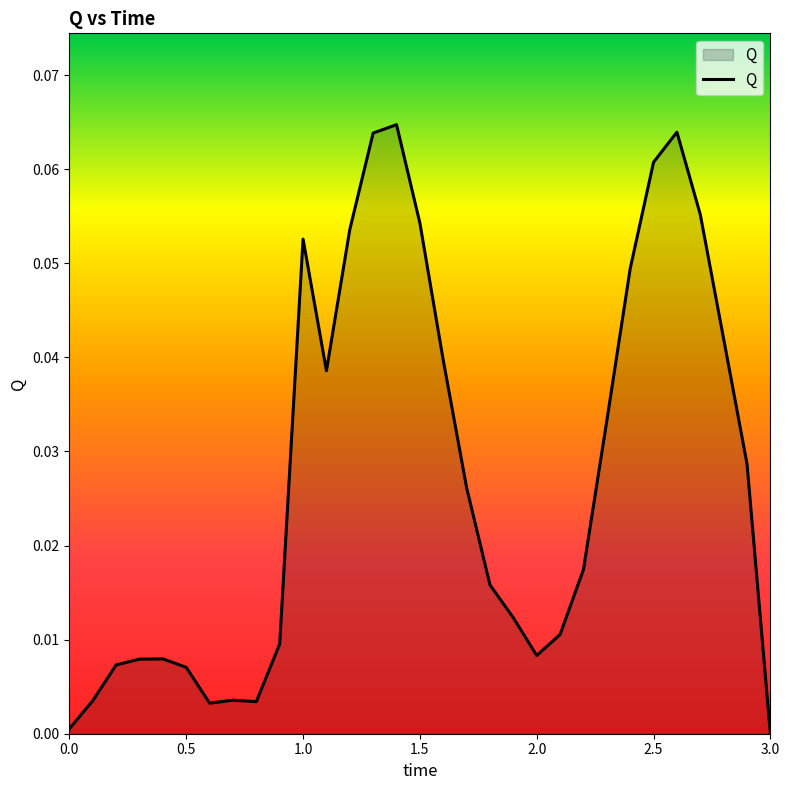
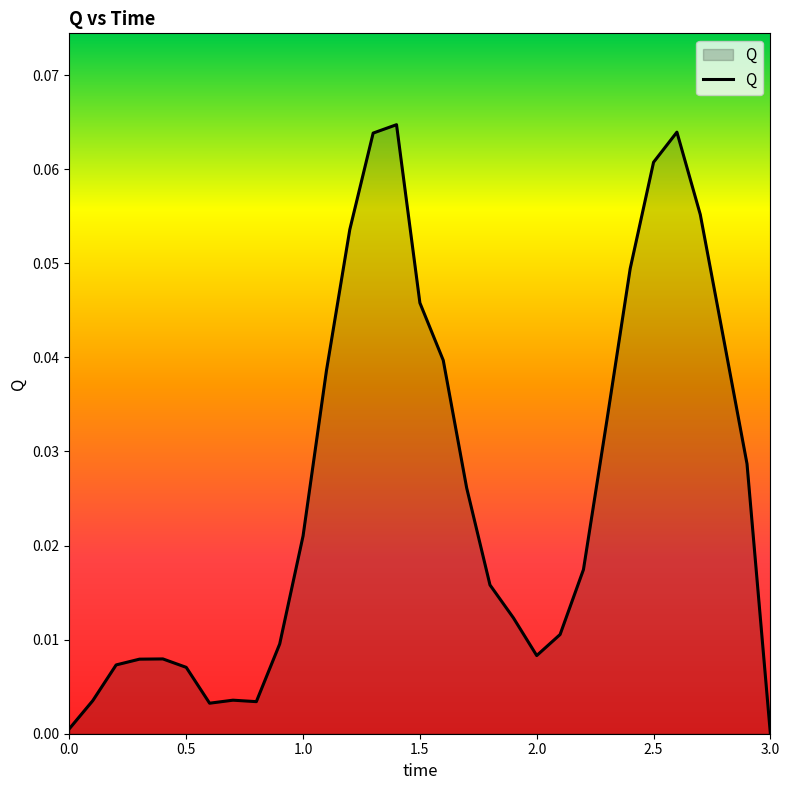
1.0: 0.053 -> 0.021
1.5: 0.054 -> 0.046
